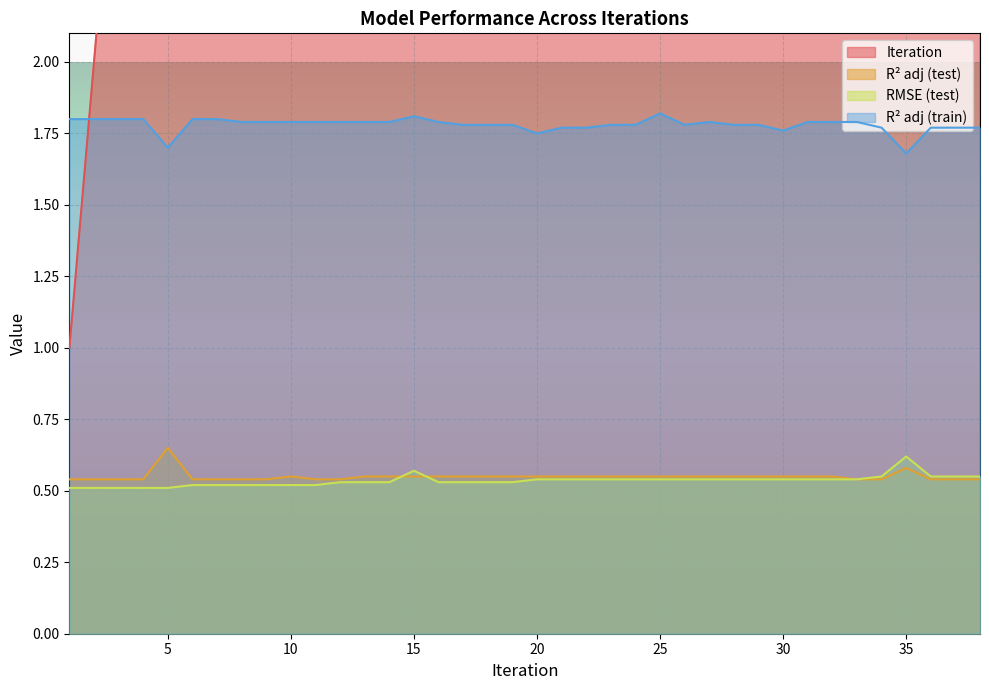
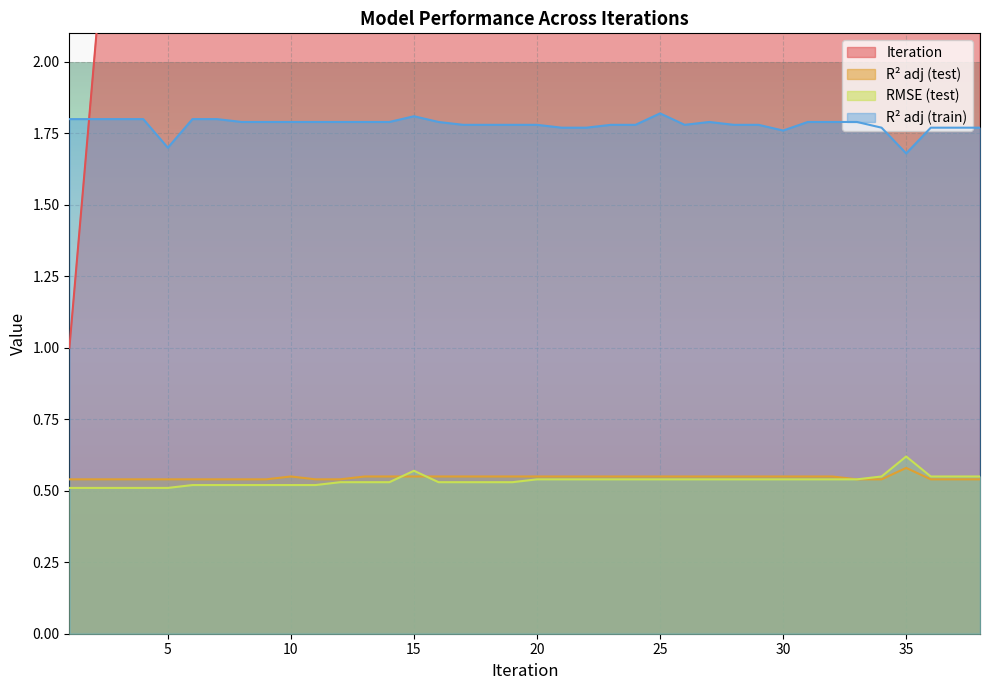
R² adj (test), 5: 0.65 -> 0.54
R² adj (train), 20: 1.75 -> 1.78
